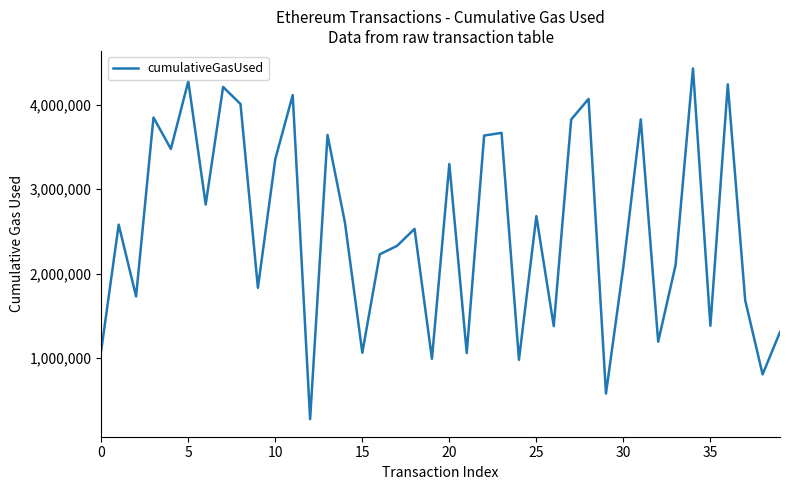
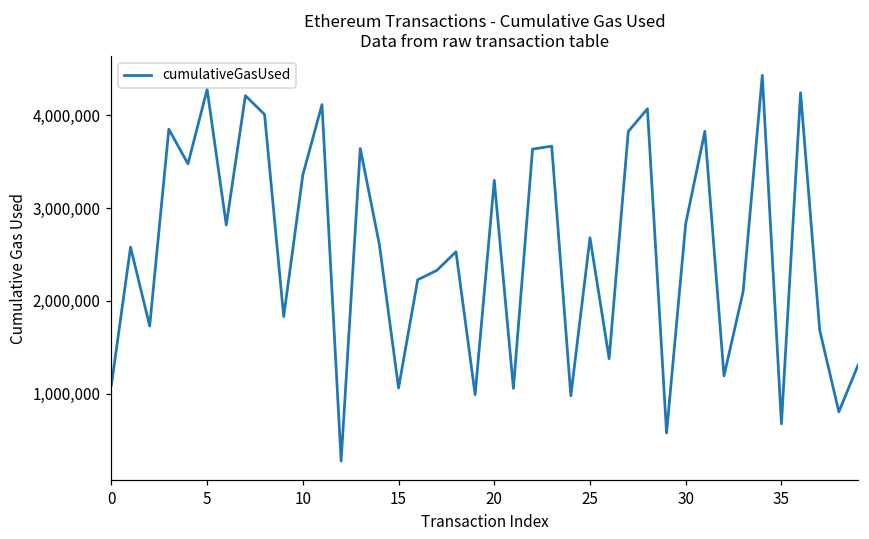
30: 2,100,000 -> 2,800,000
35: 1,400,000 -> 700,000
